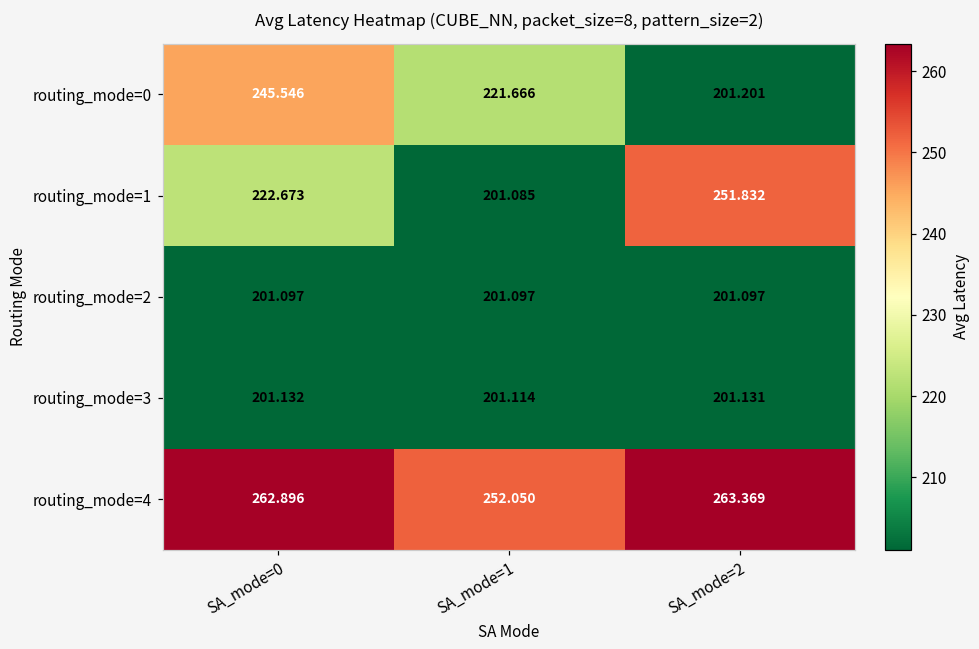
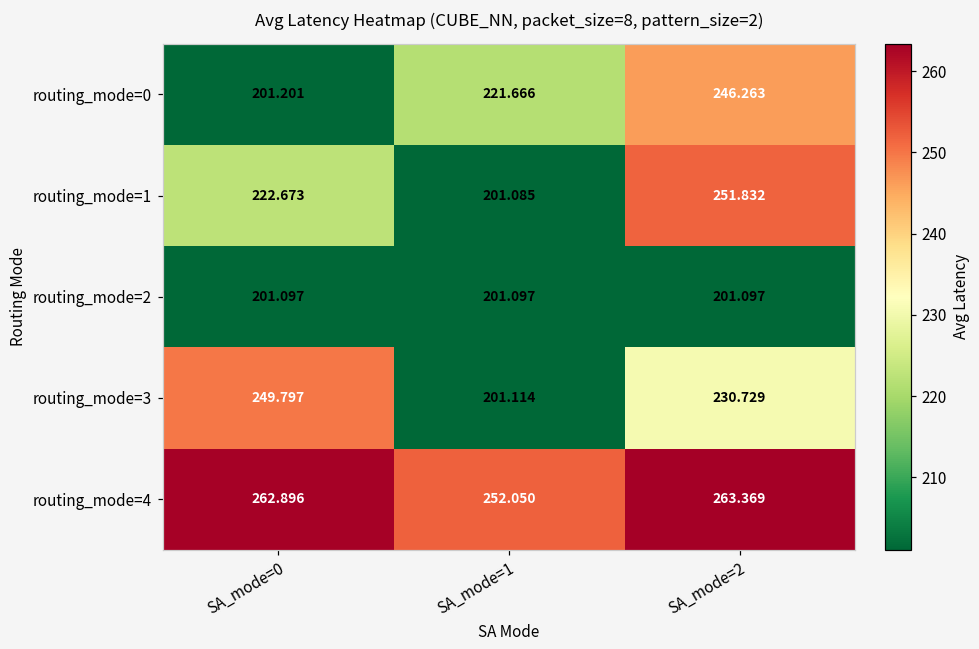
routing_mode=0, SA_mode=0: 245.546 -> 201.201
routing_mode=0, SA_mode=2: 201.201 -> 246.263
routing_mode=3, SA_mode=0: 201.132 -> 249.797
routing_mode=3, SA_mode=2: 201.131 -> 230.729
